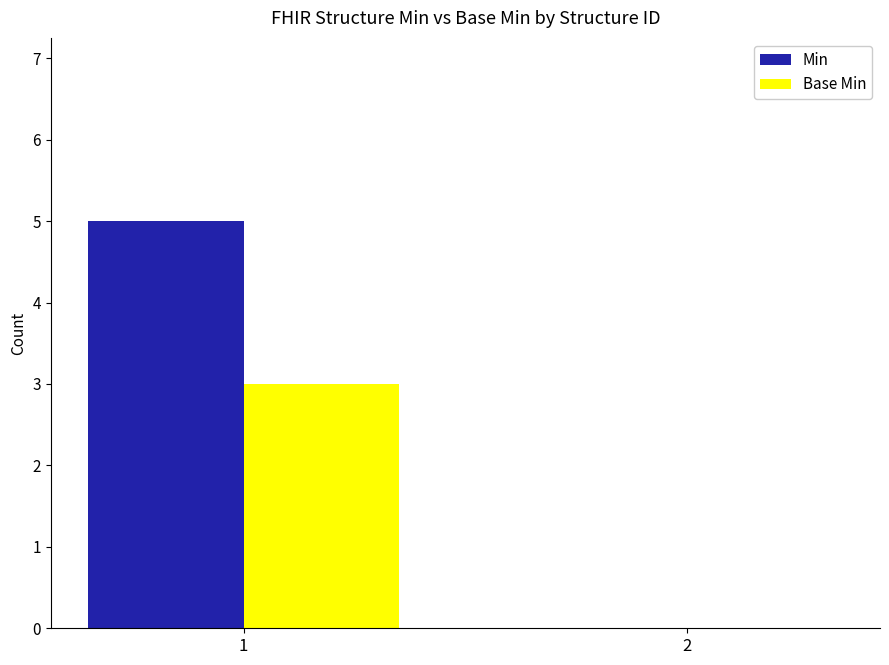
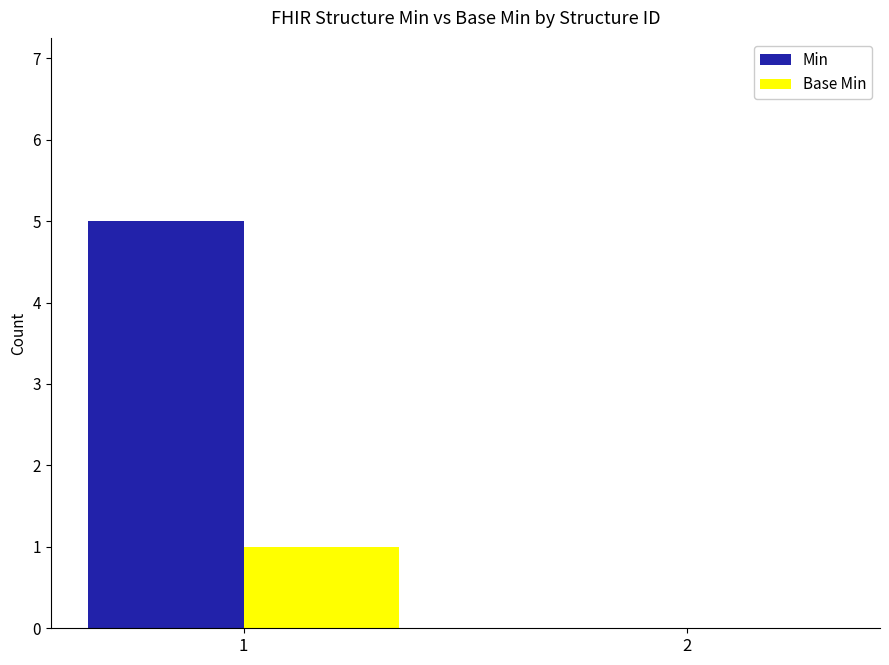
Base Min, 1: 3 -> 1
